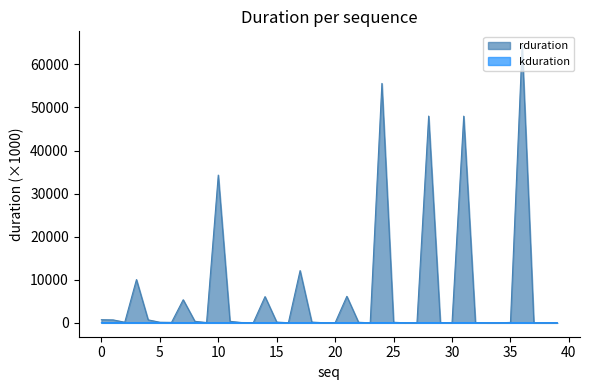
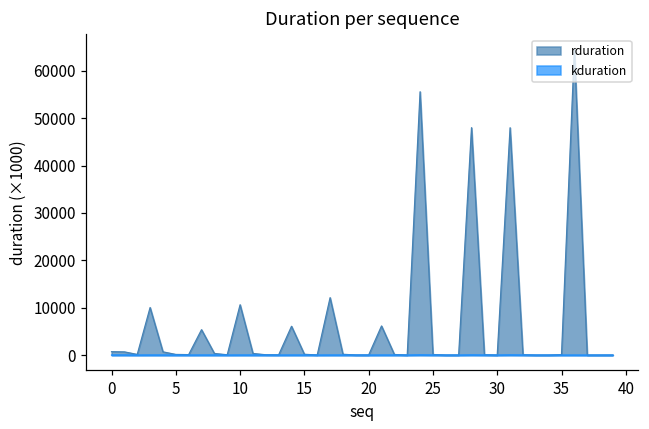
rduration, 10: 34000 -> 11000
